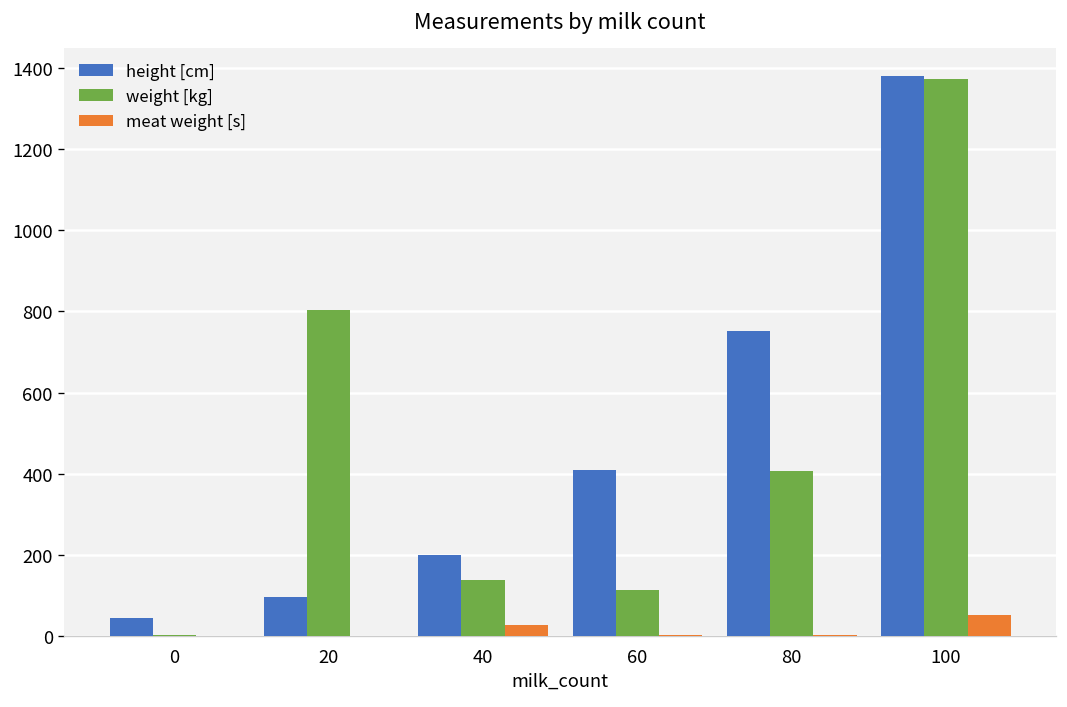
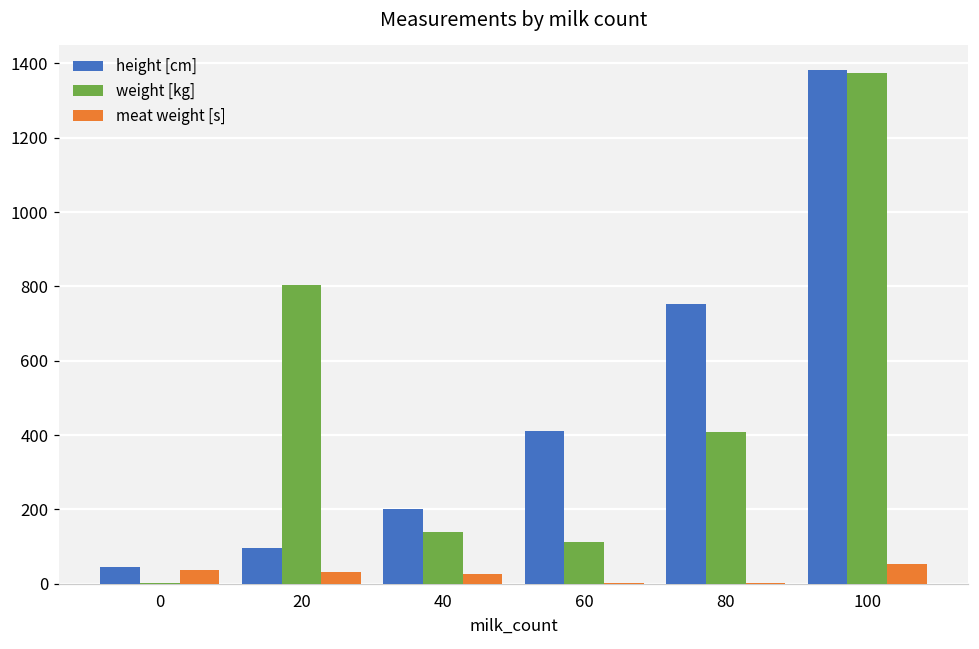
meat weight [s], 0: 0 -> 40
meat weight [s], 20: 0 -> 30
